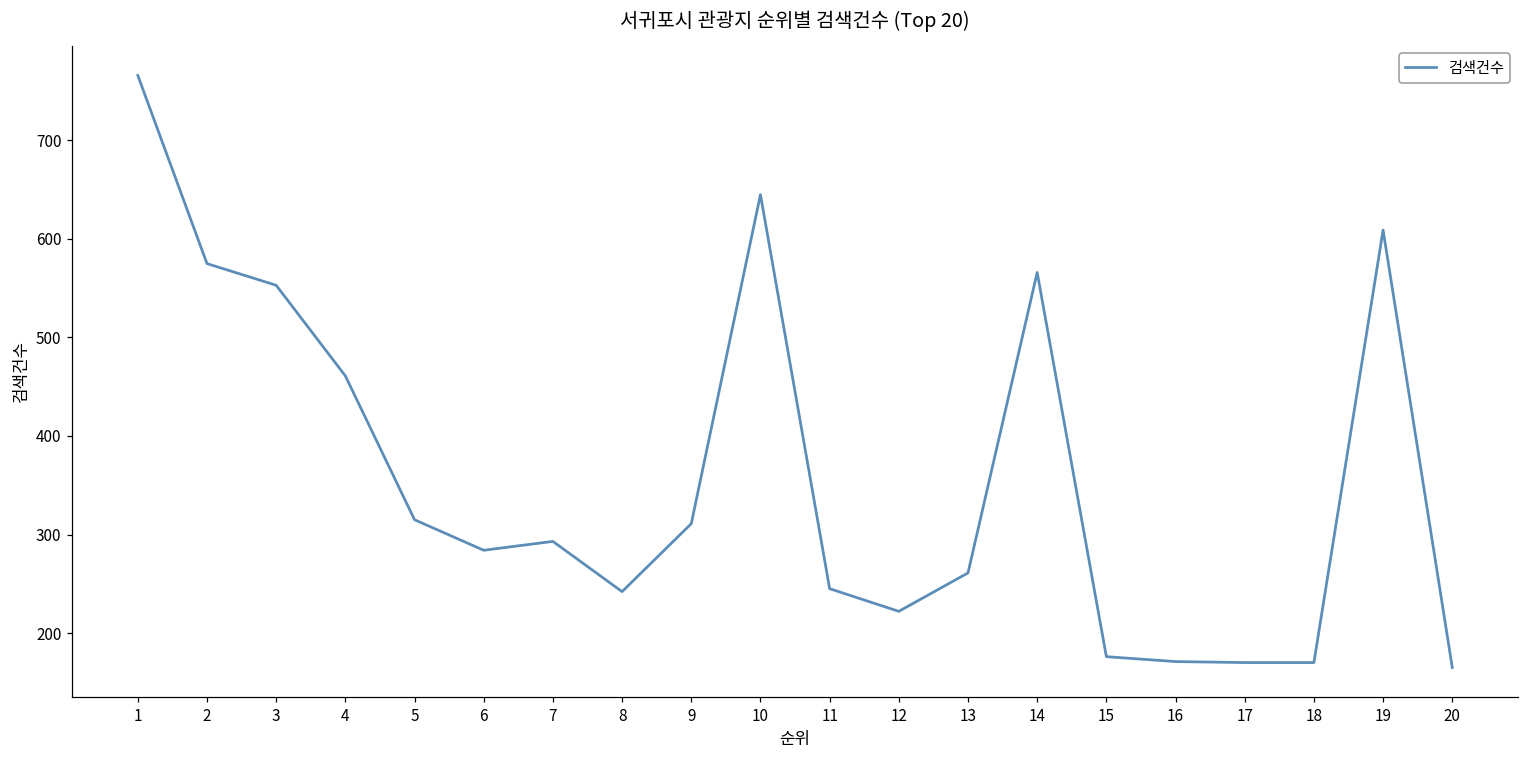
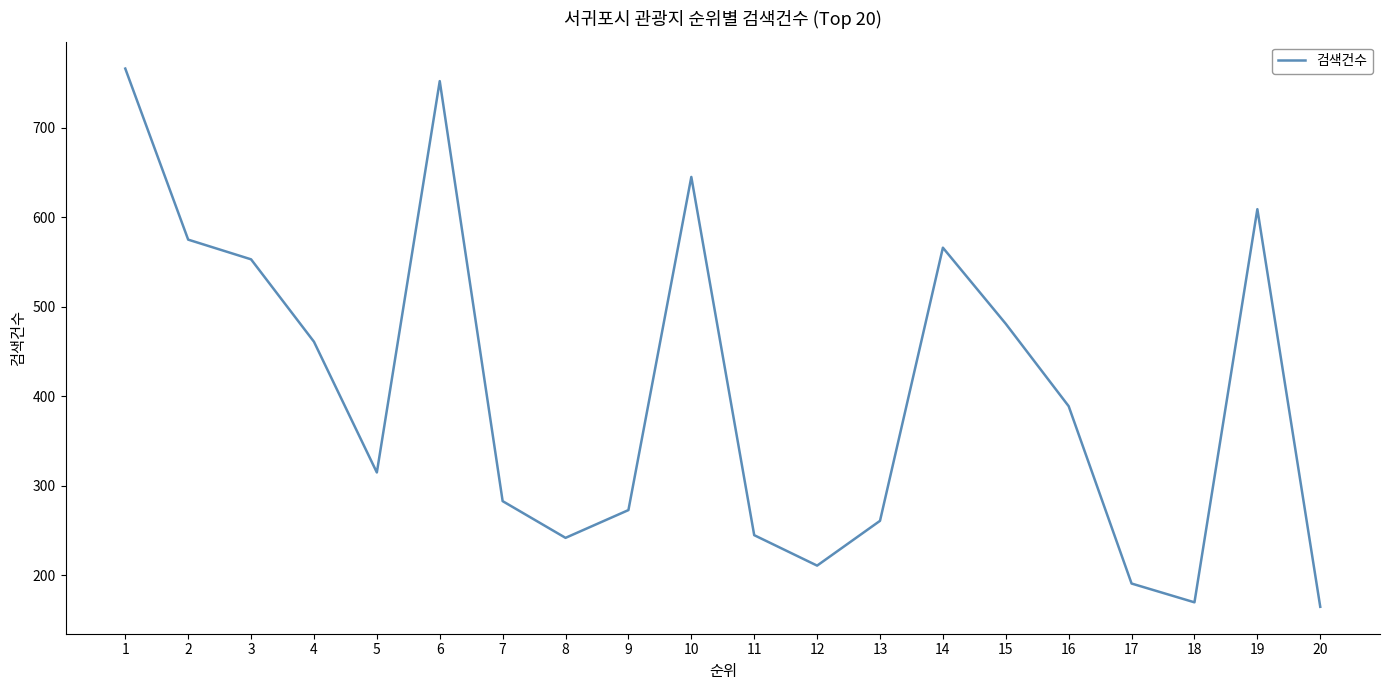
6: 280 -> 750
7: 290 -> 280
9: 310 -> 270
12: 220 -> 210
15: 180 -> 480
16: 170 -> 390
17: 170 -> 190
